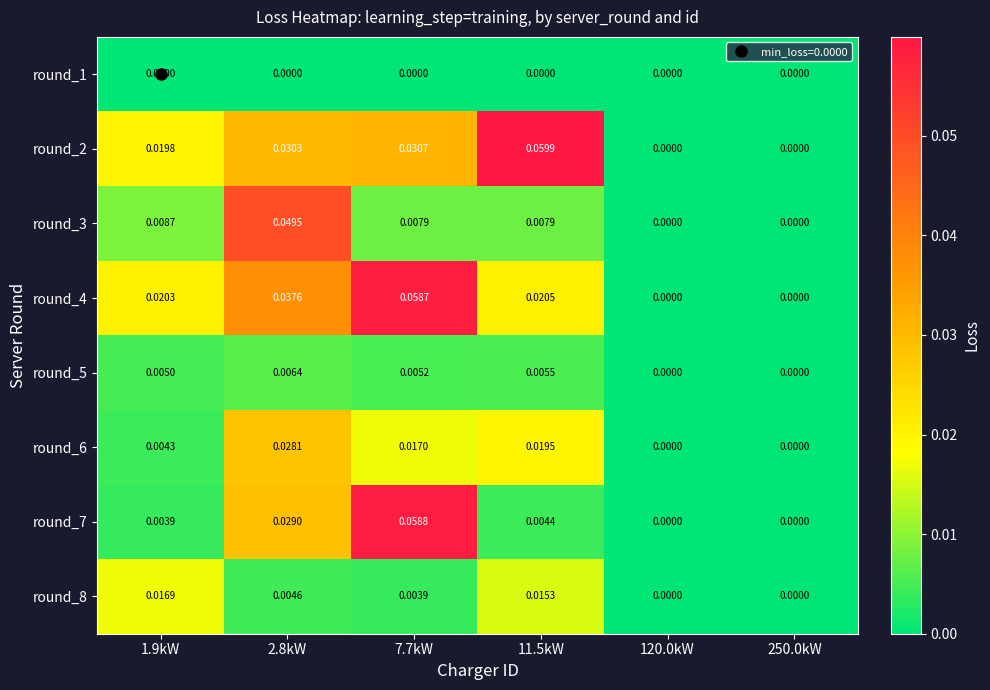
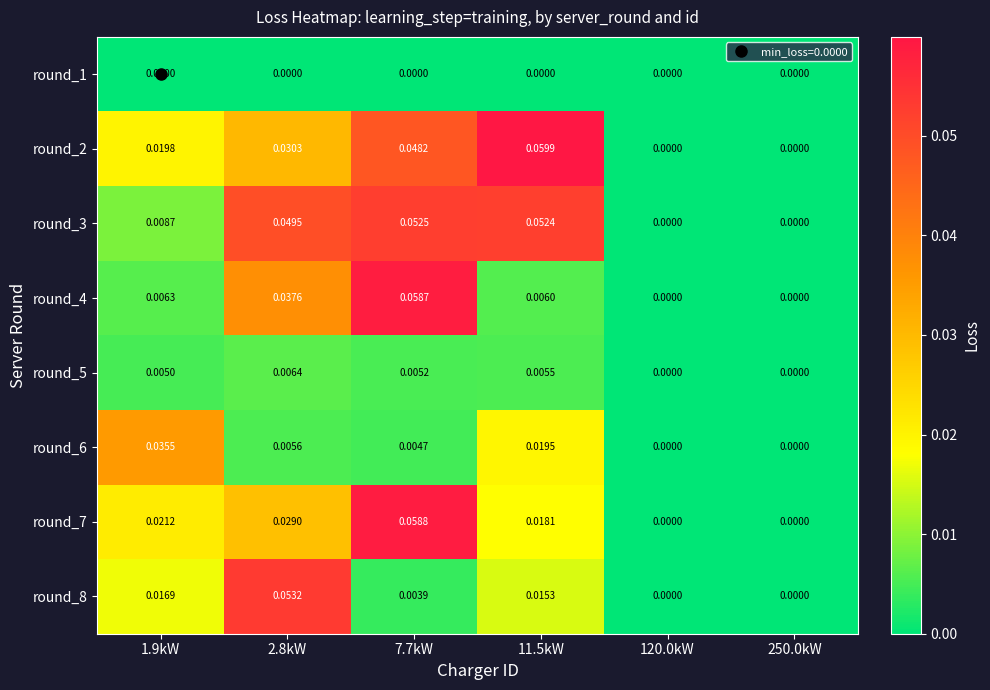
round_2, 7.7kW: 0.0307 -> 0.0482
round_3, 7.7kW: 0.0079 -> 0.0525
round_3, 11.5kW: 0.0079 -> 0.0524
round_4, 1.9kW: 0.0203 -> 0.0063
round_4, 11.5kW: 0.0205 -> 0.0060
round_6, 1.9kW: 0.0043 -> 0.0355
round_6, 2.8kW: 0.0281 -> 0.0056
round_6, 7.7kW: 0.0170 -> 0.0047
round_7, 1.9kW: 0.0039 -> 0.0212
round_7, 11.5kW: 0.0044 -> 0.0181
round_8, 2.8kW: 0.0046 -> 0.0532
